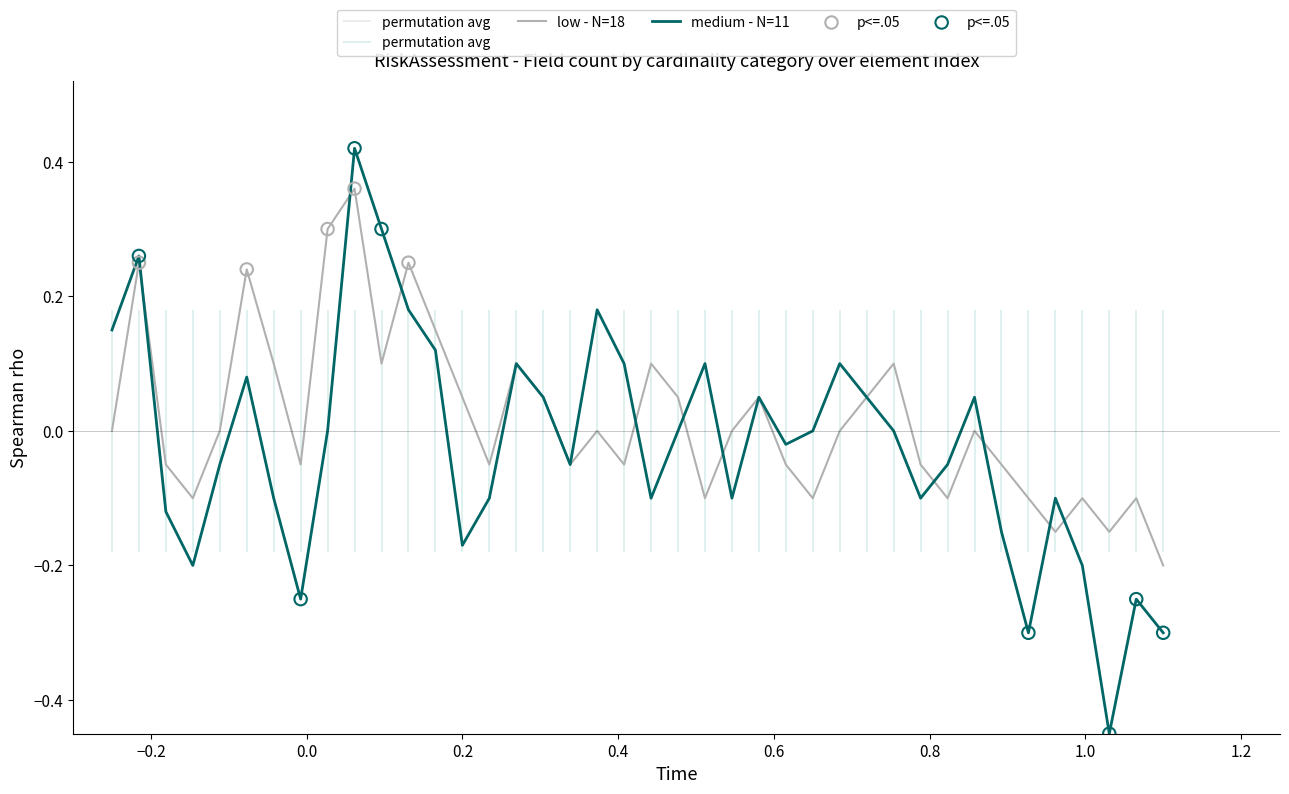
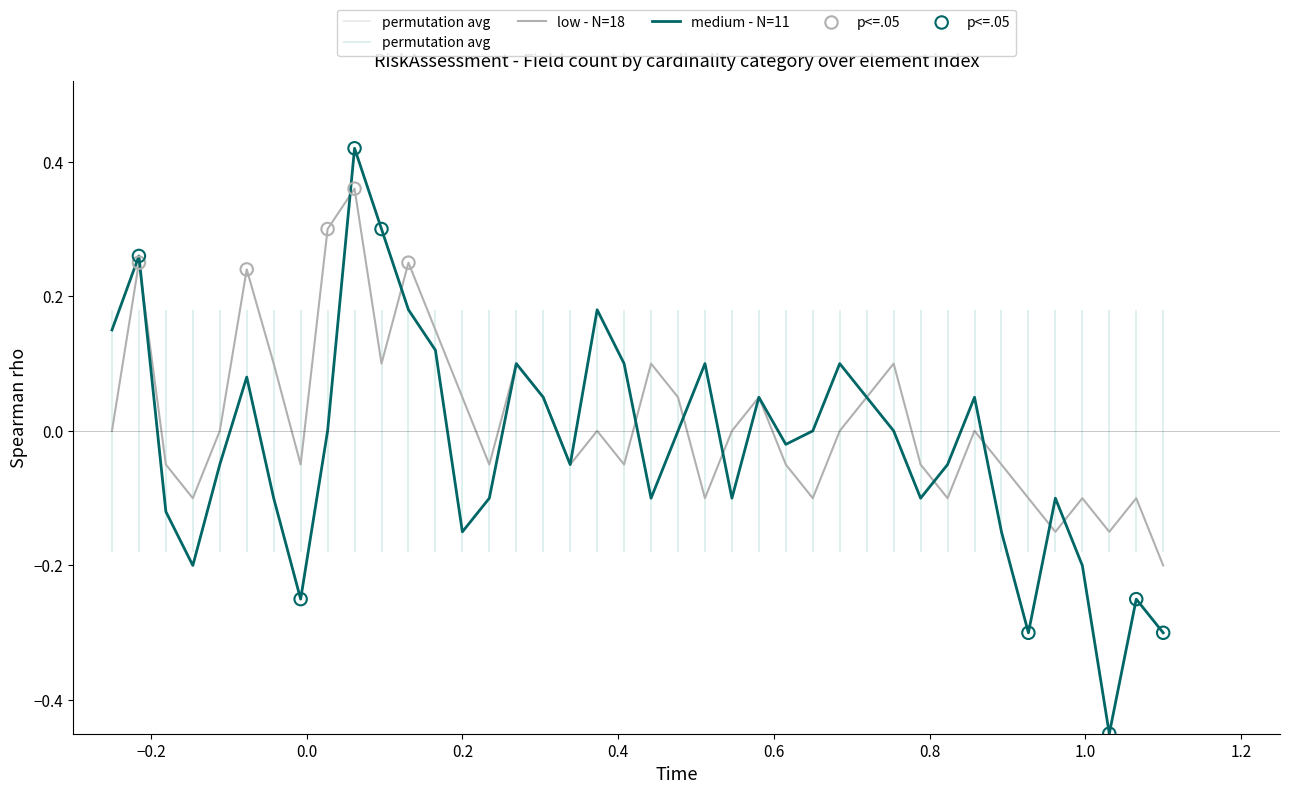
medium - N=11, 0.2: -0.17 -> -0.15
